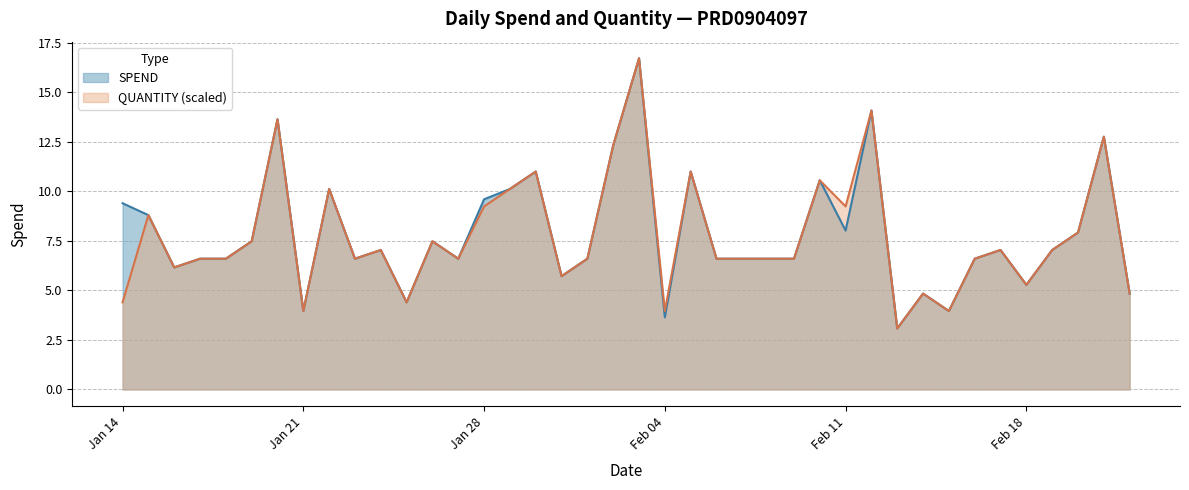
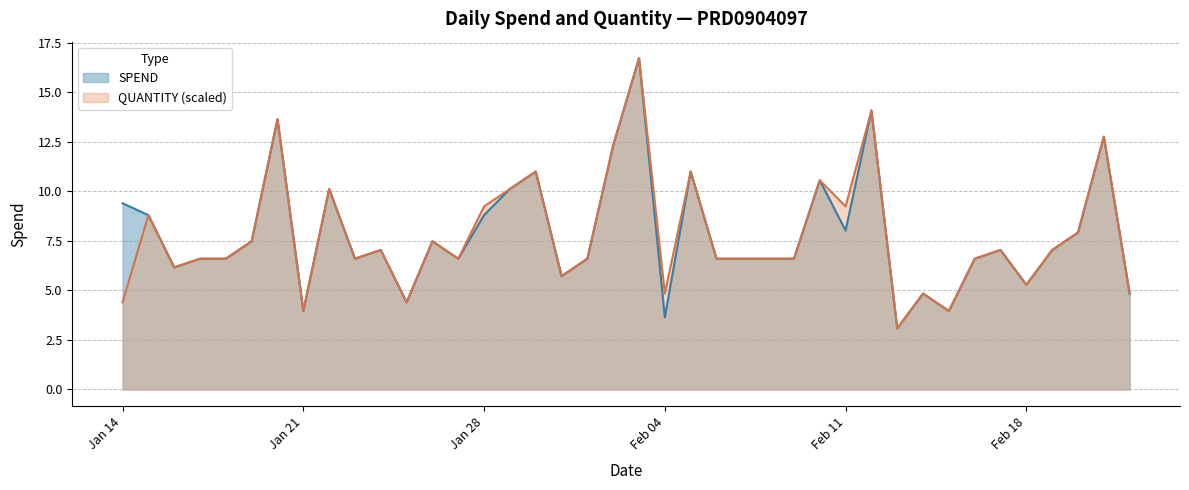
SPEND, Jan 28: 9.6 -> 8.8
QUANTITY (scaled), Feb 04: 4.0 -> 4.8
